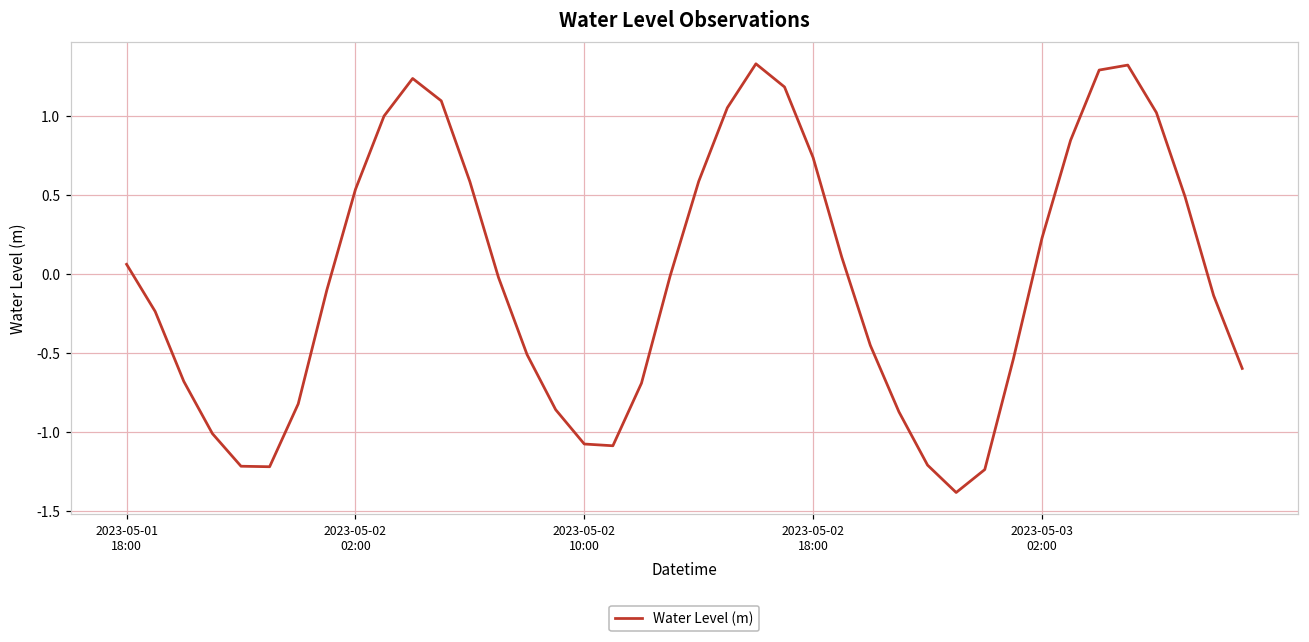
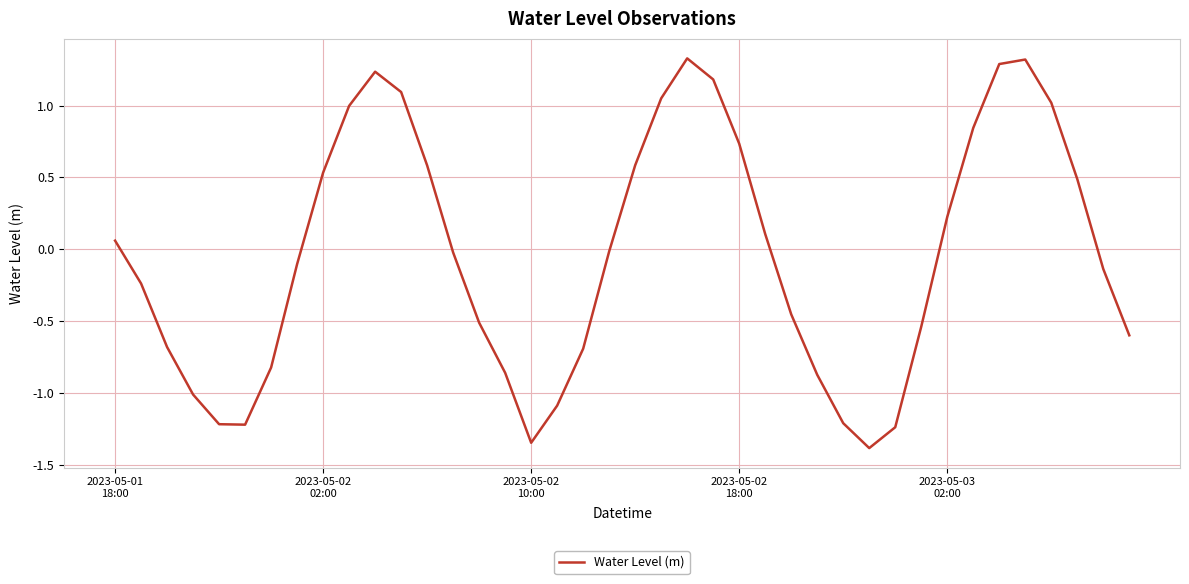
2023-05-02 10:00: -1.08 -> -1.35
